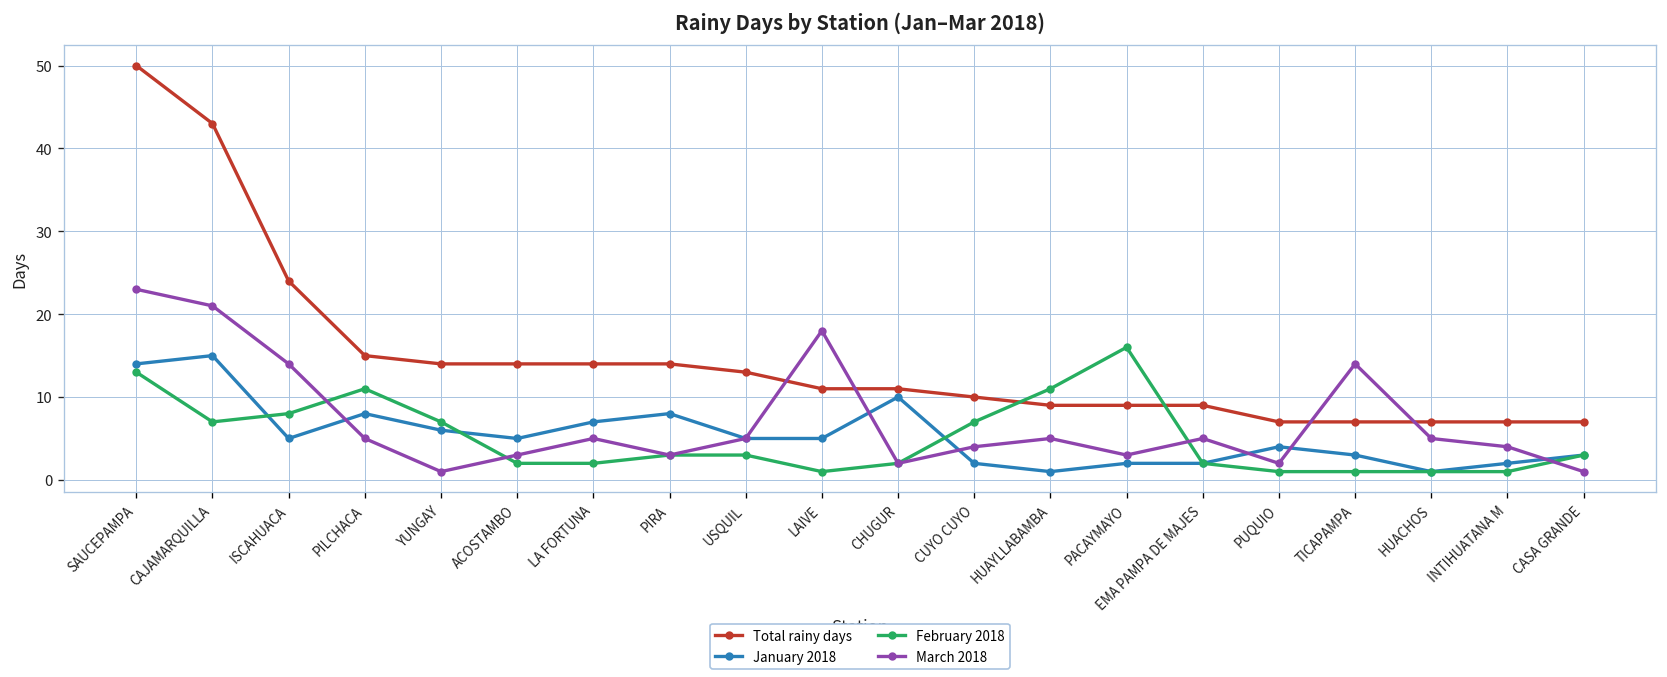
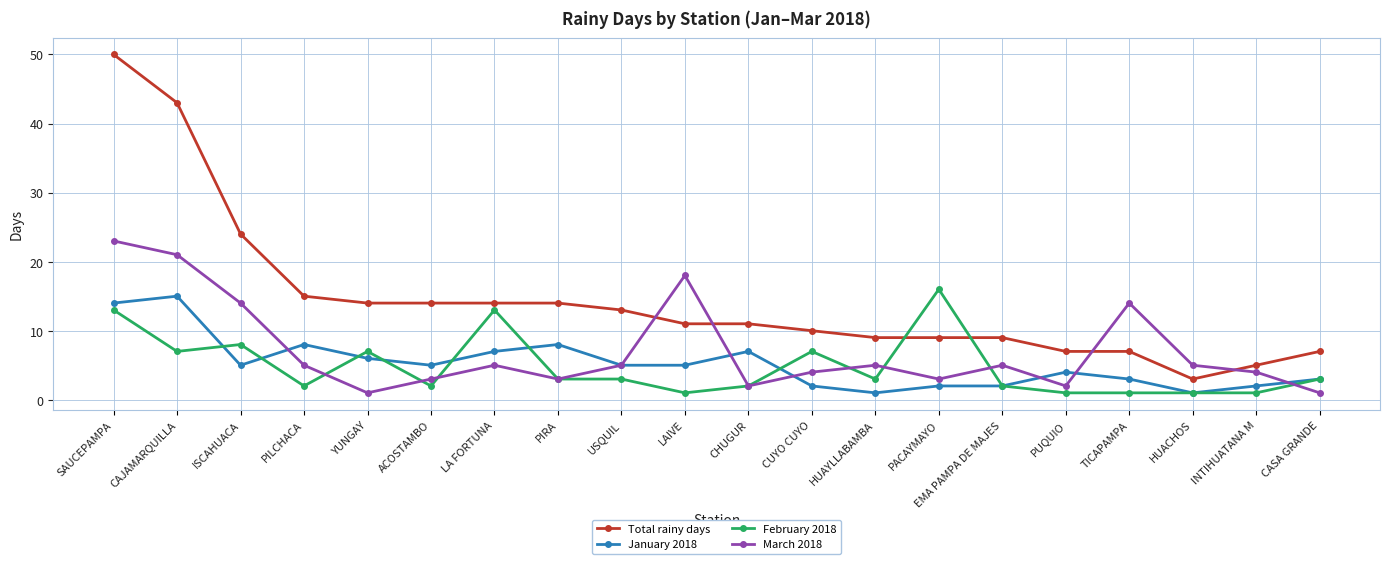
February 2018, PILCHACA: 11 -> 2
February 2018, LA FORTUNA: 2 -> 13
January 2018, CHUGUR: 10 -> 7
February 2018, HUAYLLABAMBA: 11 -> 3
Total rainy days, HUACHOS: 7 -> 3
Total rainy days, INTIHUATANA M: 7 -> 5
